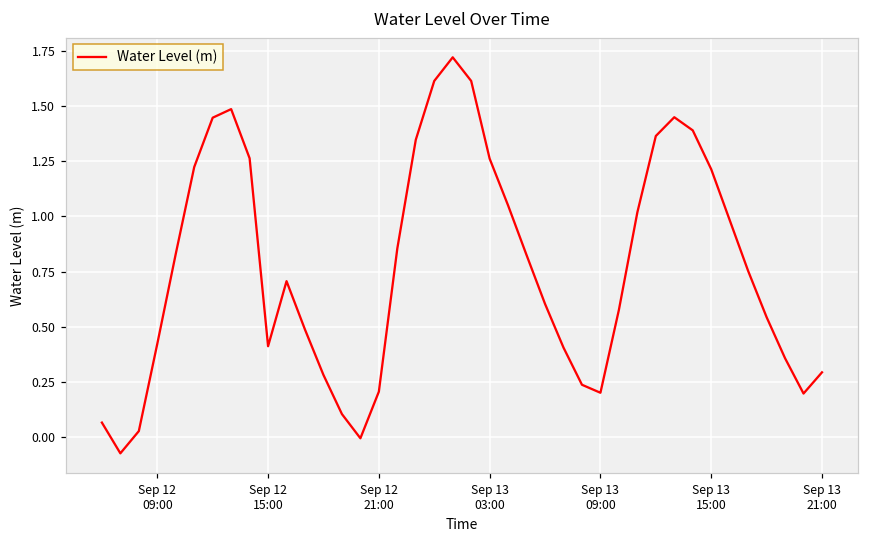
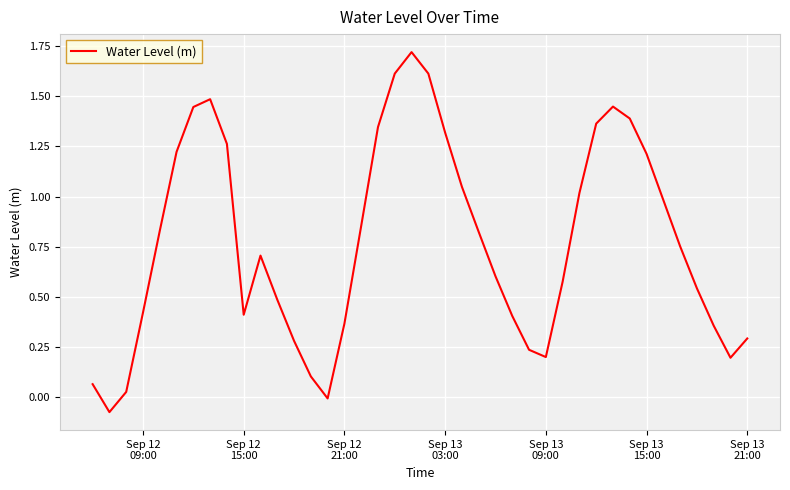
Sep 12 21:00: 0.21 -> 0.37
Sep 13 03:00: 1.26 -> 1.32
